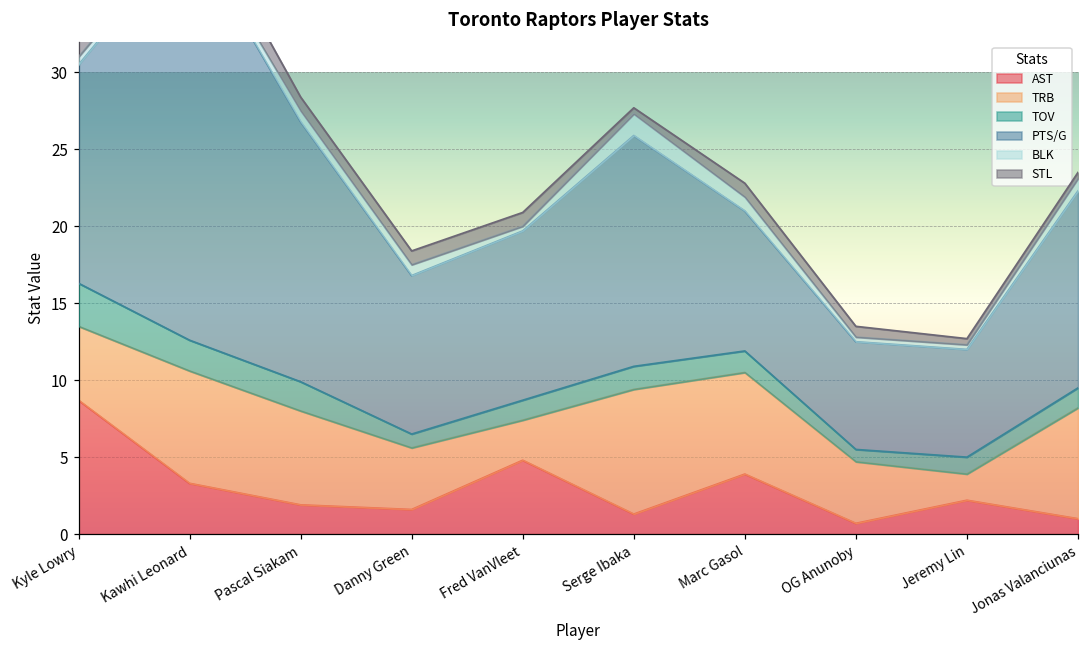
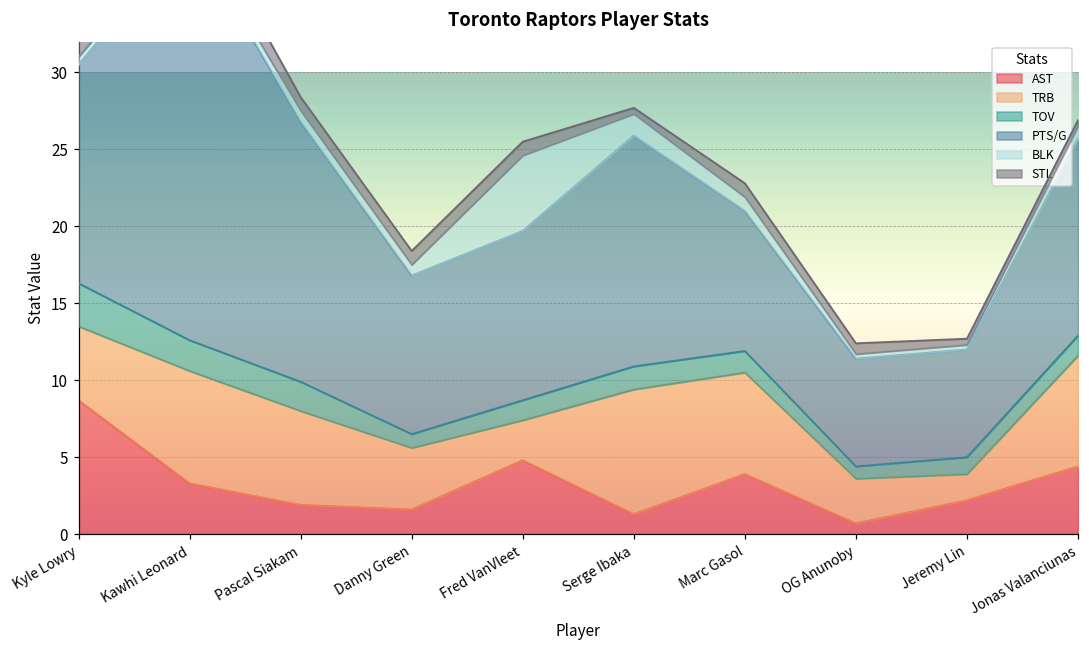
BLK, Fred VanVleet: 0.3 -> 4.9
TRB, OG Anunoby: 4.0 -> 2.9
AST, Jonas Valanciunas: 1.0 -> 4.4
